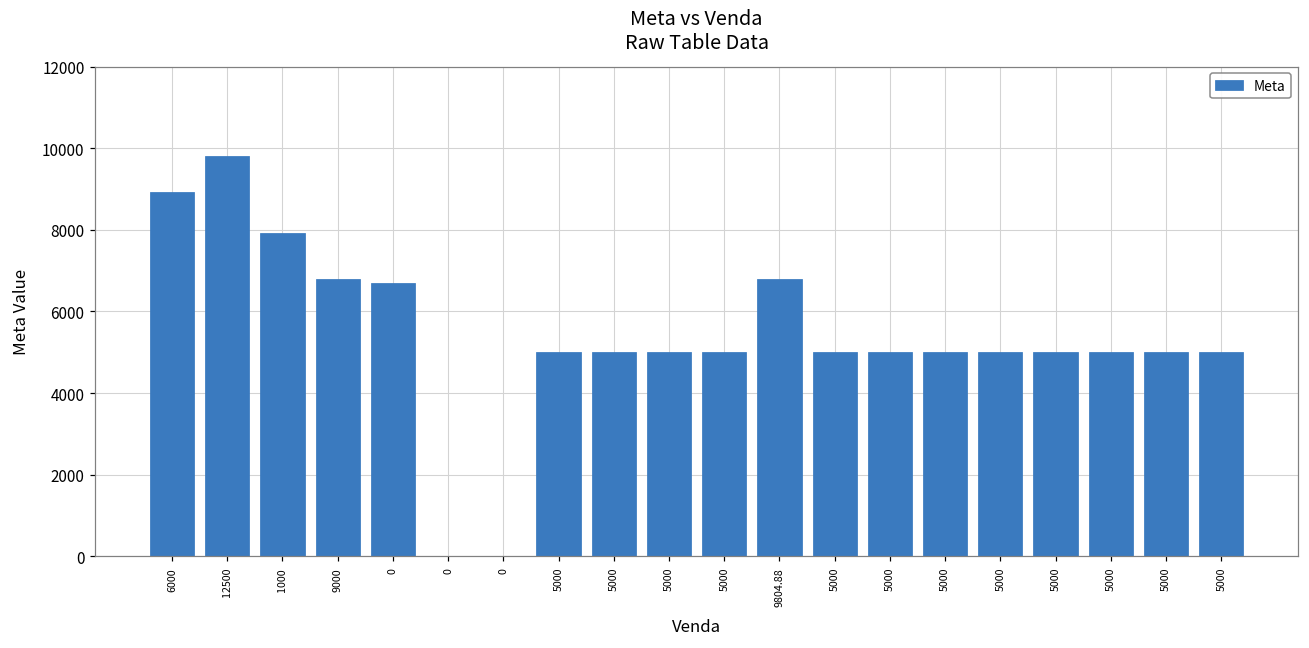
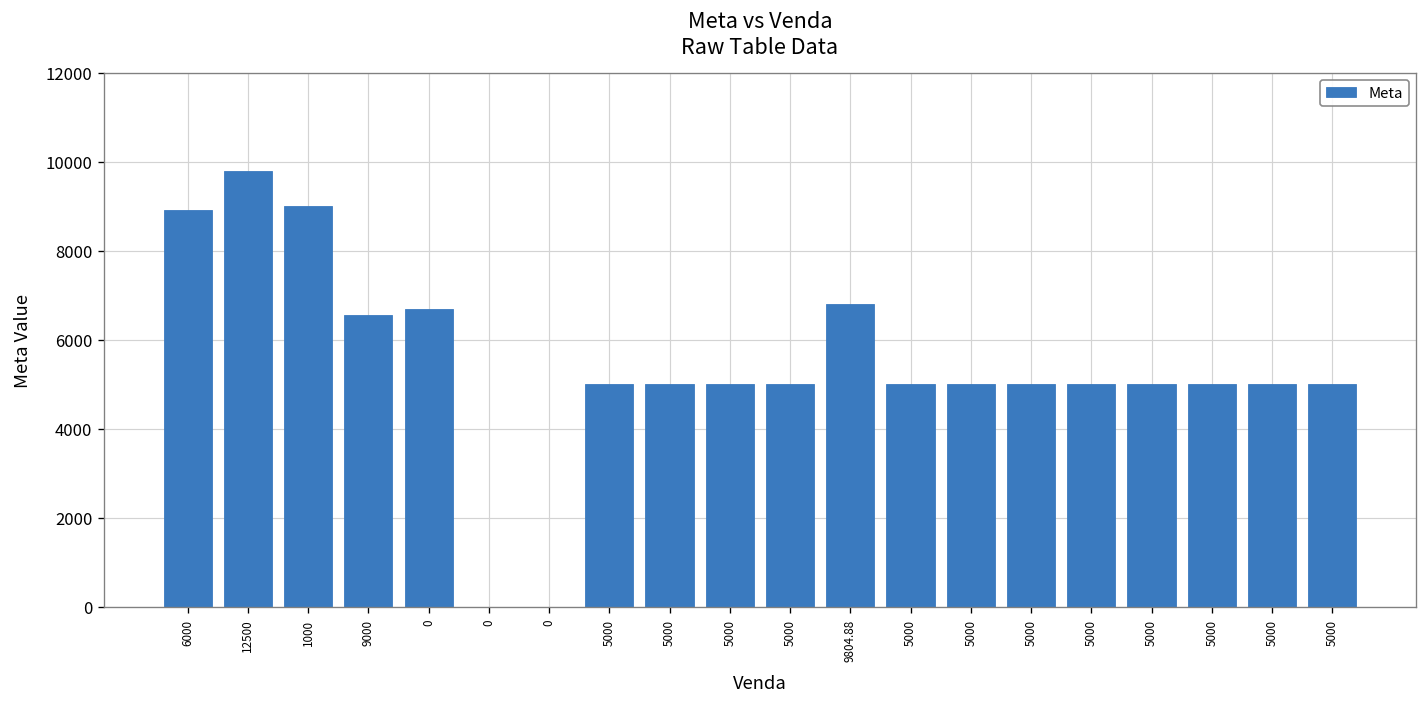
1000: 7900 -> 9000
9000: 6800 -> 6500
